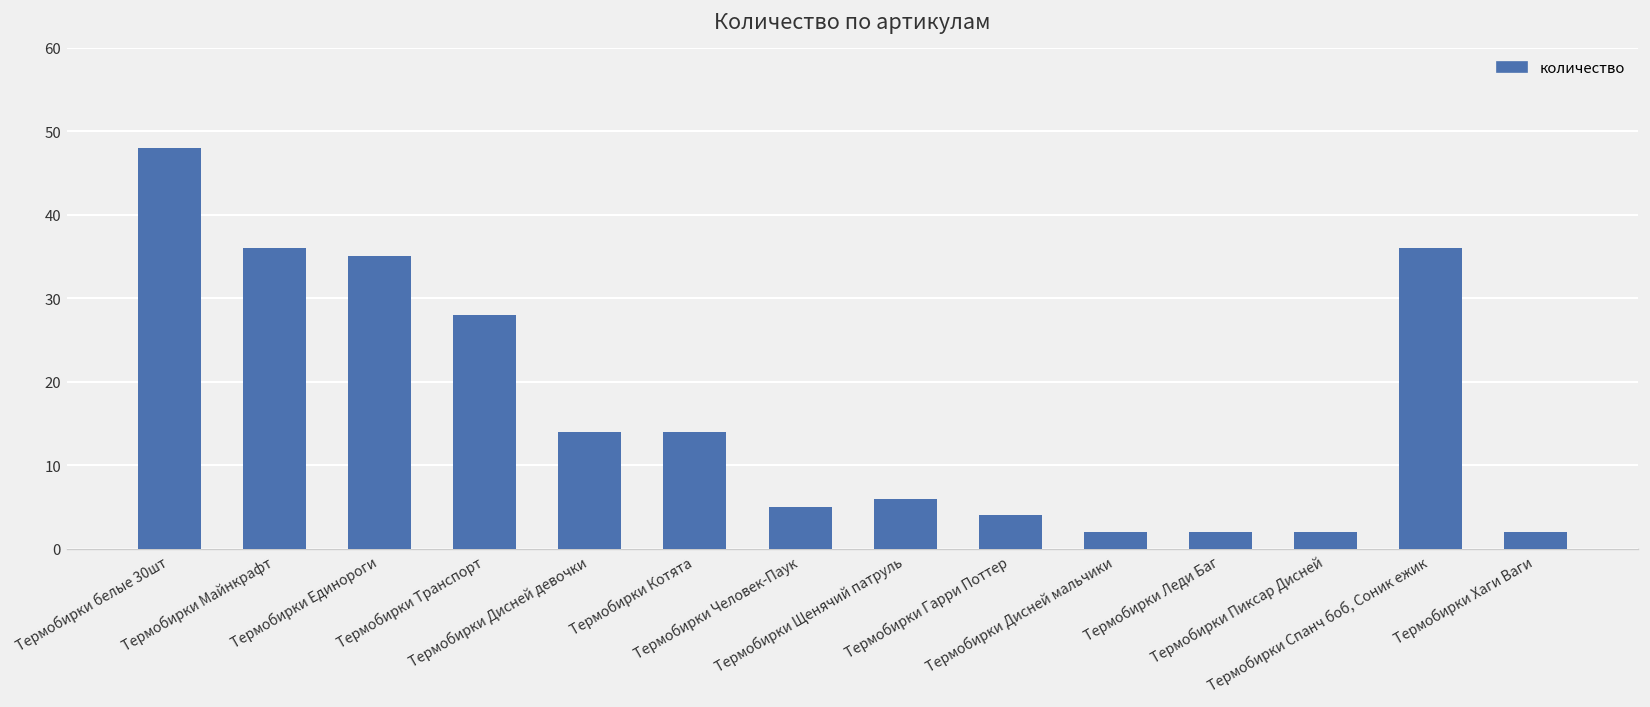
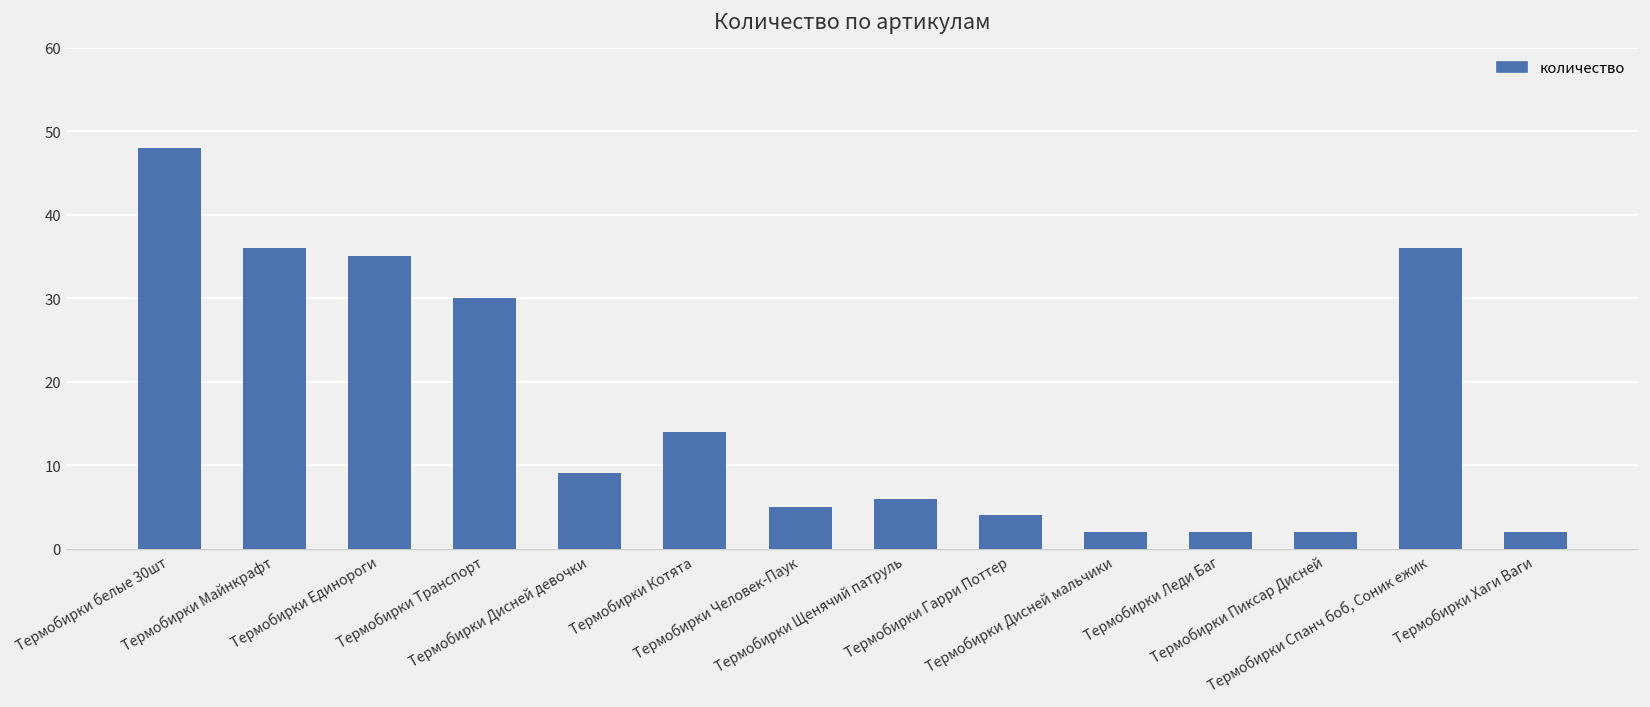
Термобирки Транспорт: 28 -> 30
Термобирки Дисней девочки: 14 -> 9
